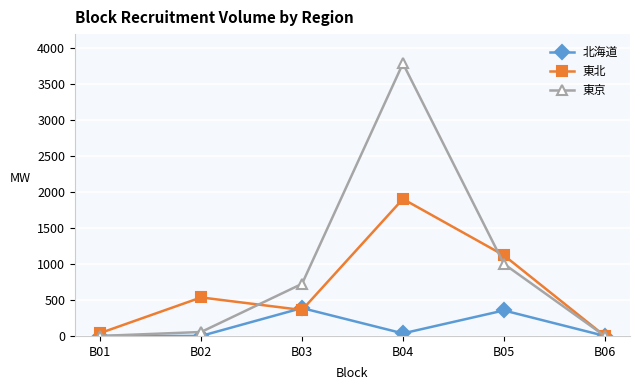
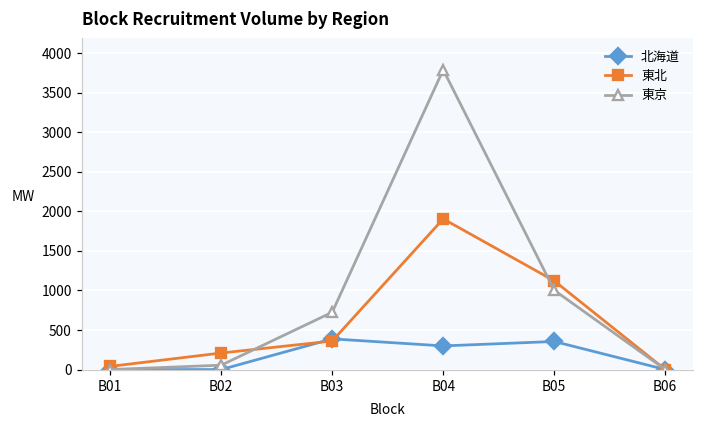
東北, B02: 500 -> 200
北海道, B04: 0 -> 300
